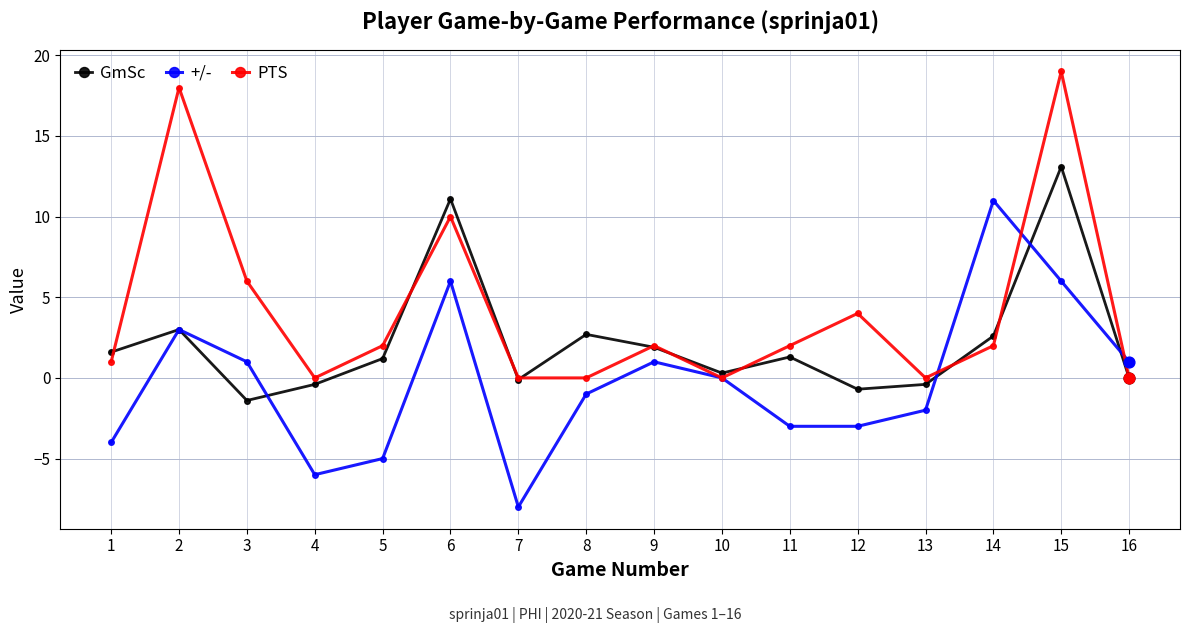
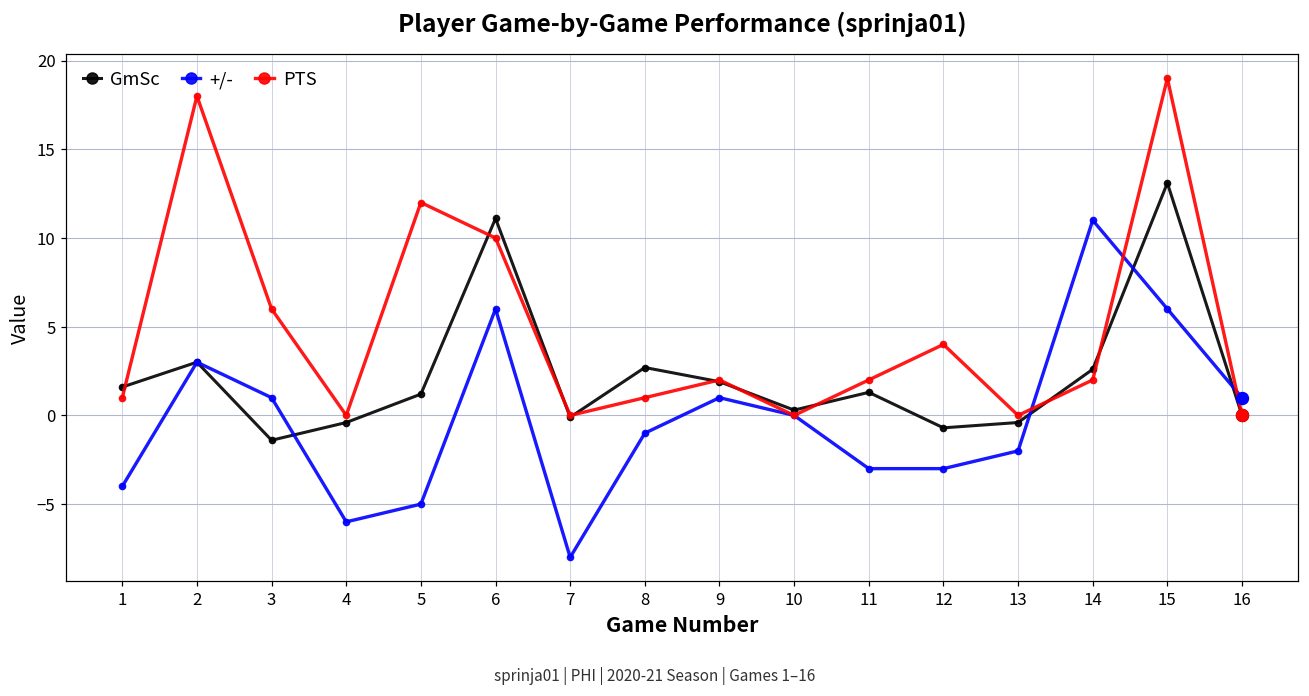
PTS, 5: 2 -> 12
PTS, 8: 0 -> 1
